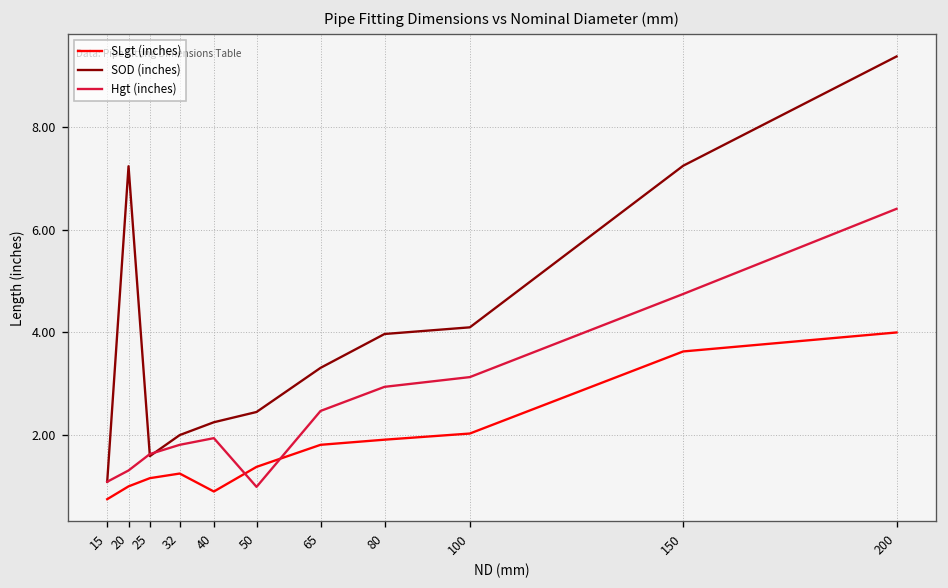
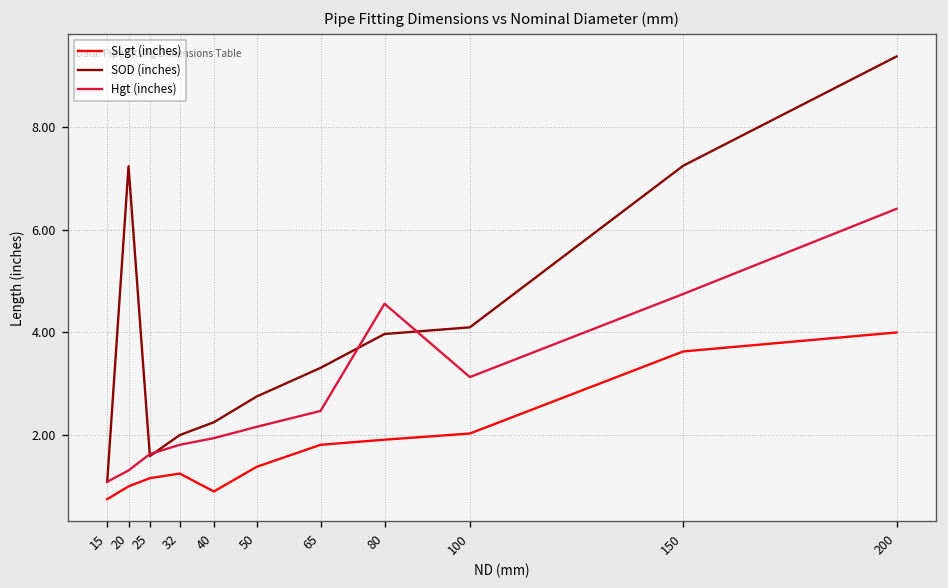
SOD (inches), 50: 2.5 -> 2.8
Hgt (inches), 50: 1.0 -> 2.2
Hgt (inches), 80: 2.9 -> 4.6
